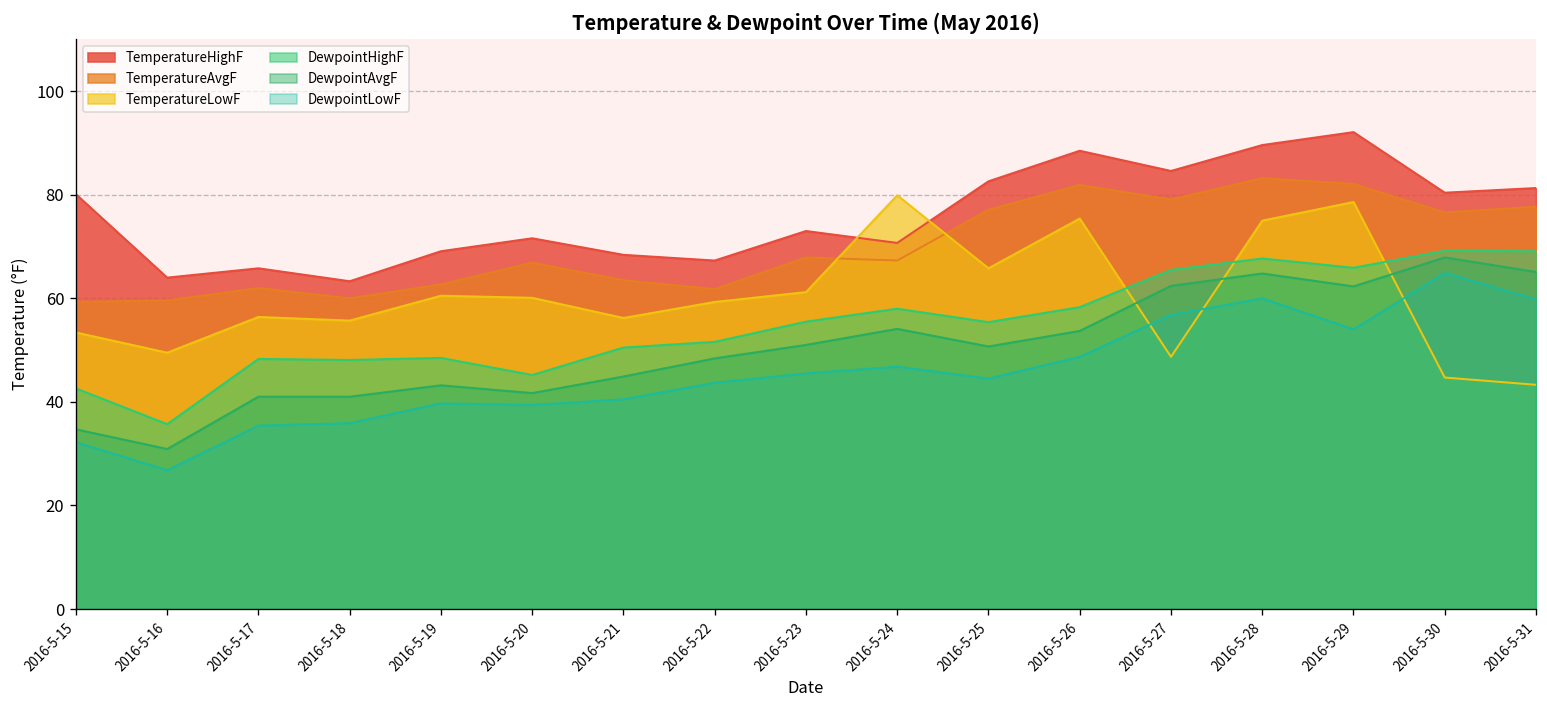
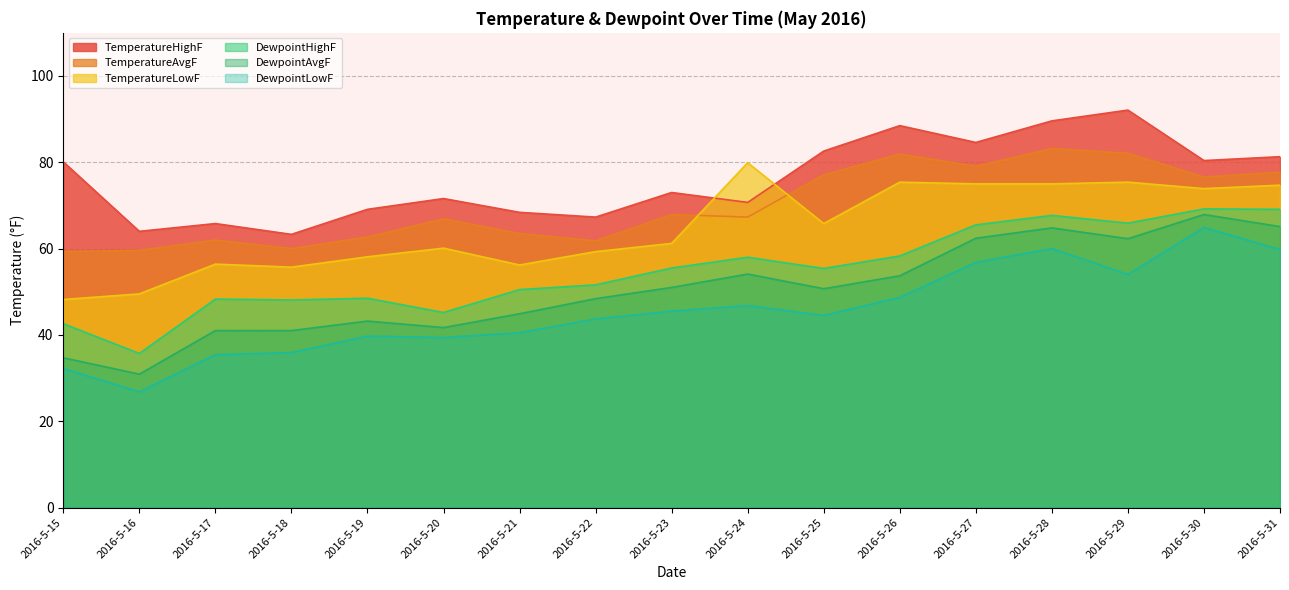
TemperatureLowF, 2016-5-15: 53 -> 48
TemperatureLowF, 2016-5-19: 61 -> 58
TemperatureLowF, 2016-5-27: 49 -> 75
TemperatureLowF, 2016-5-29: 79 -> 75
TemperatureLowF, 2016-5-30: 45 -> 74
TemperatureLowF, 2016-5-31: 43 -> 75
